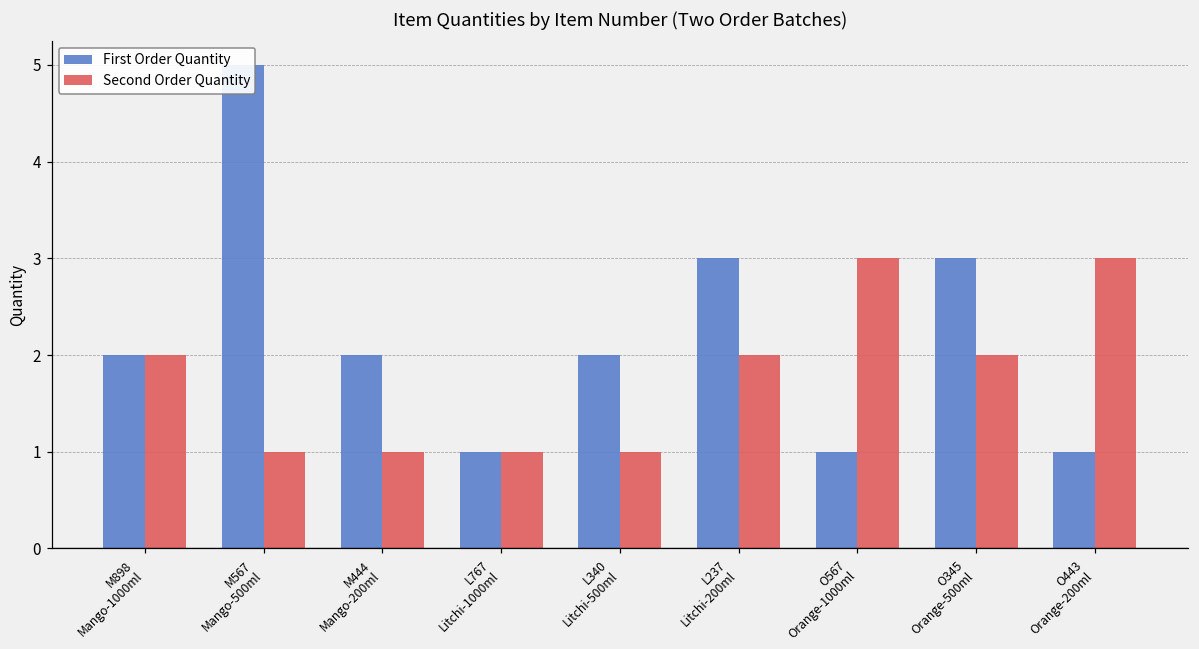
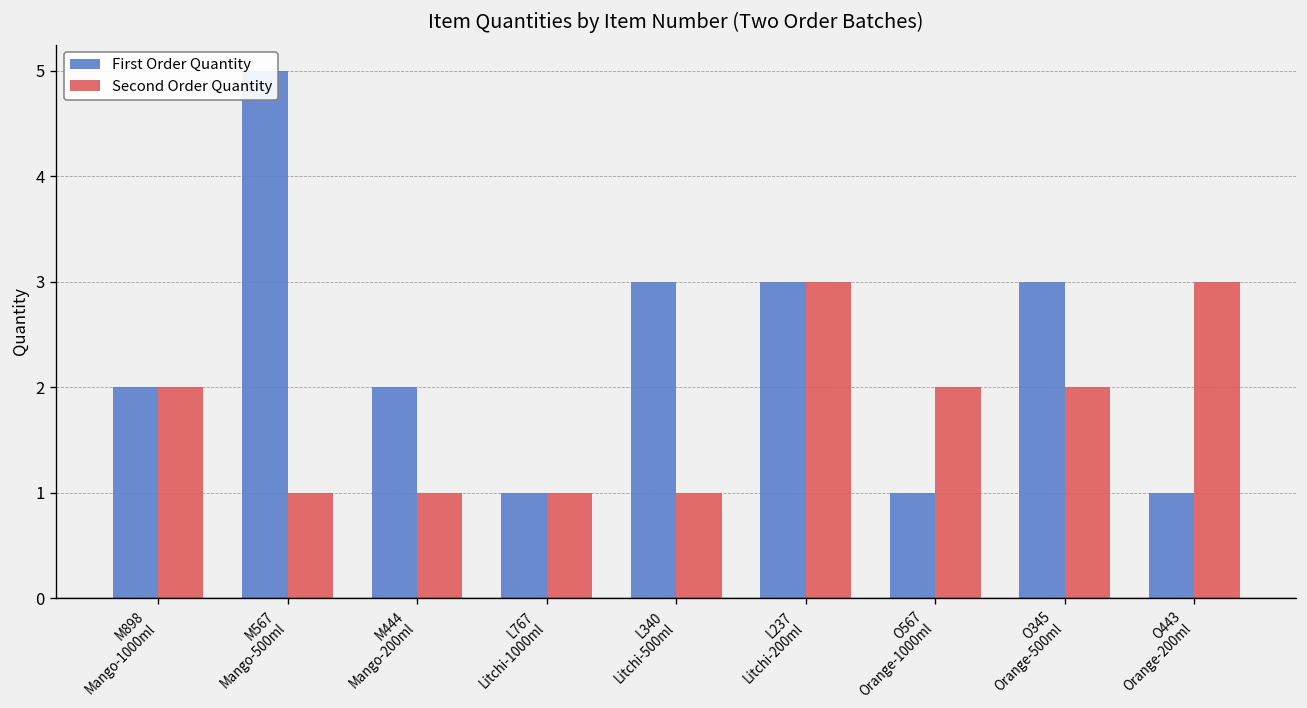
First Order Quantity, L340 Litchi-500ml: 2 -> 3
Second Order Quantity, L237 Litchi-200ml: 2 -> 3
Second Order Quantity, O567 Orange-1000ml: 3 -> 2
